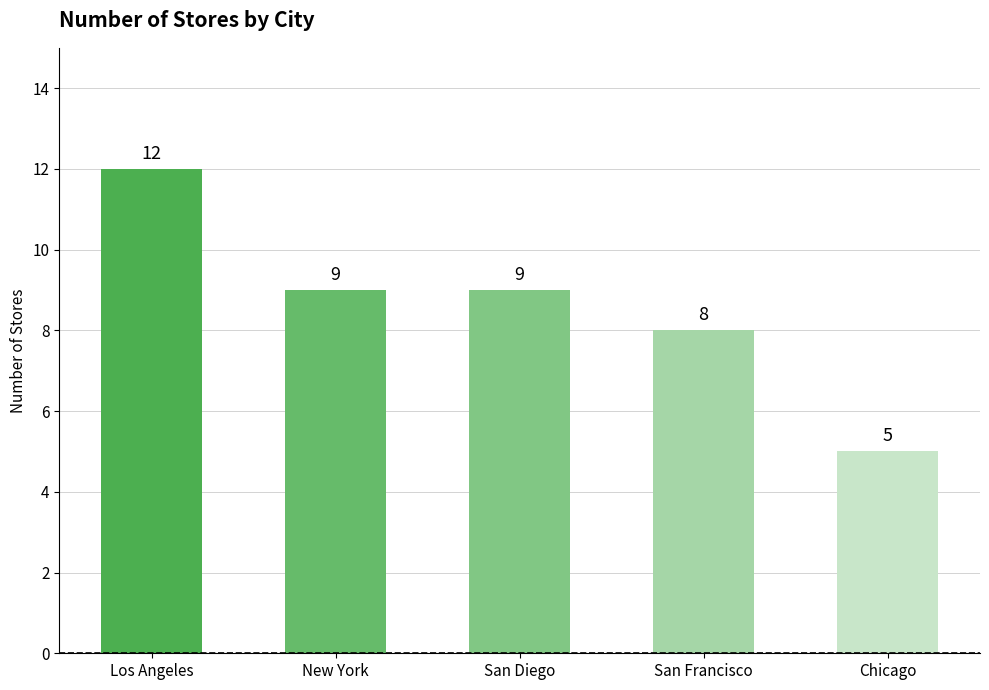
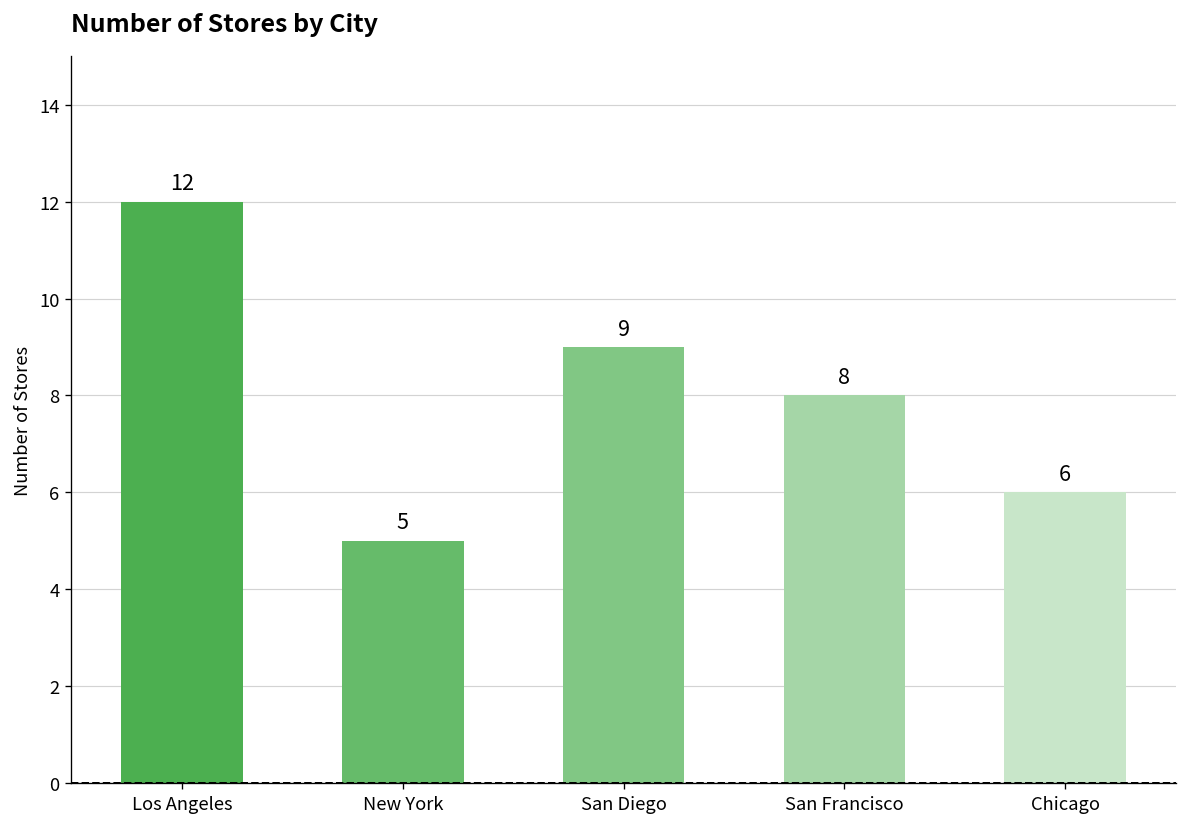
New York: 9 -> 5
Chicago: 5 -> 6
